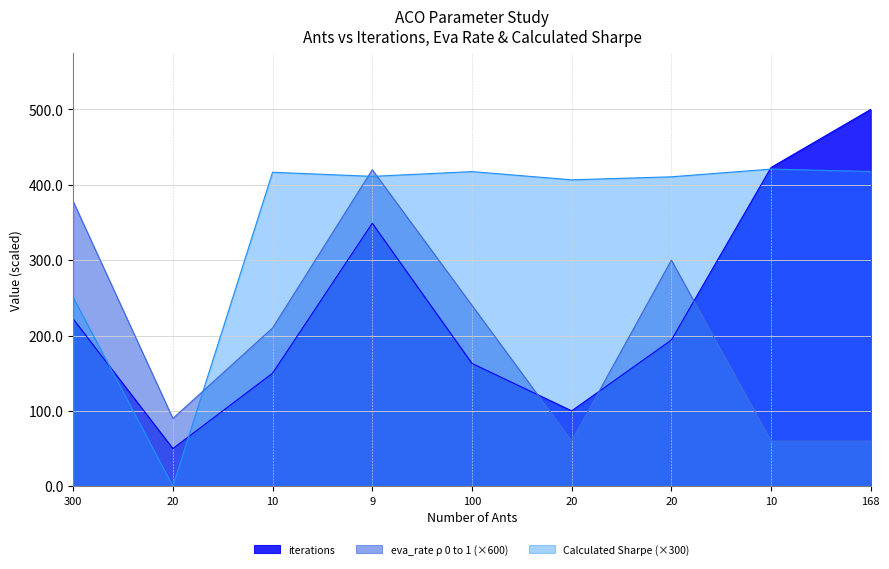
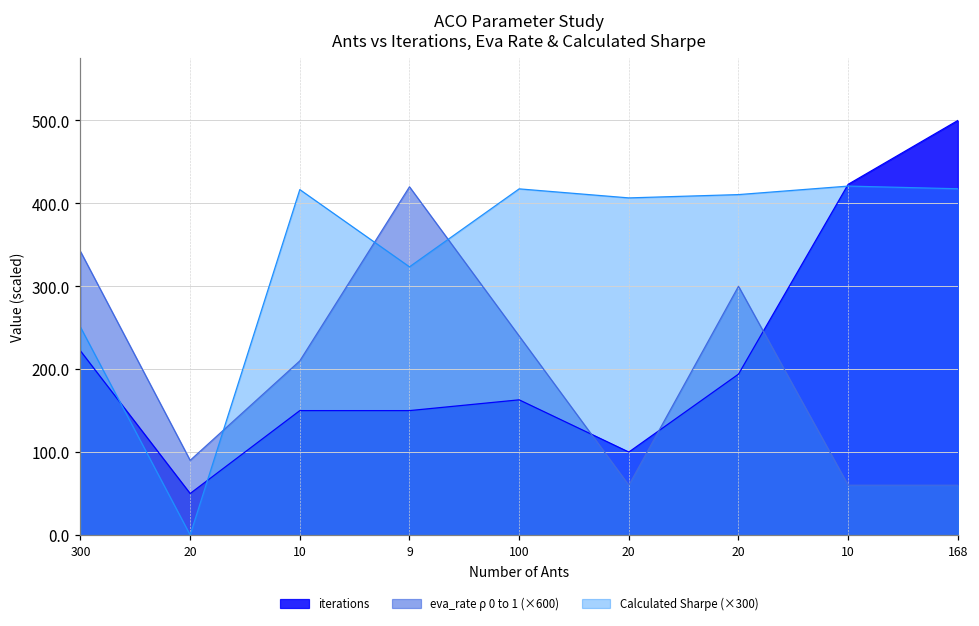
eva_rate ρ 0 to 1 (×600), 300: 380 -> 340
iterations, 9: 350 -> 150
Calculated Sharpe (×300), 9: 410 -> 320
